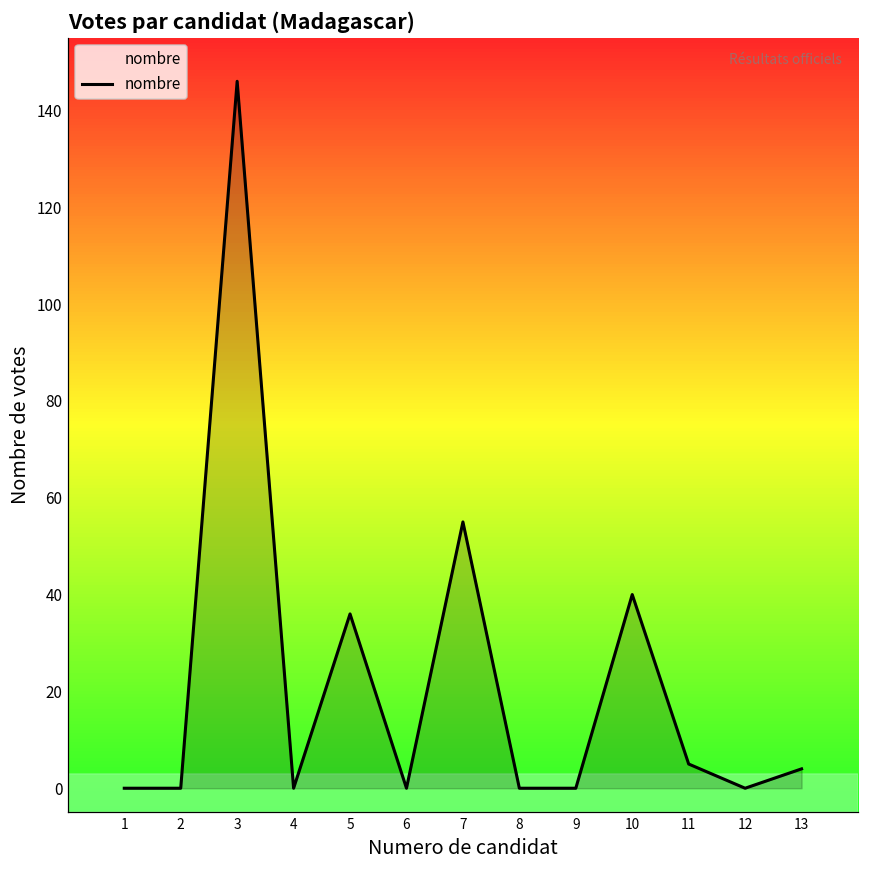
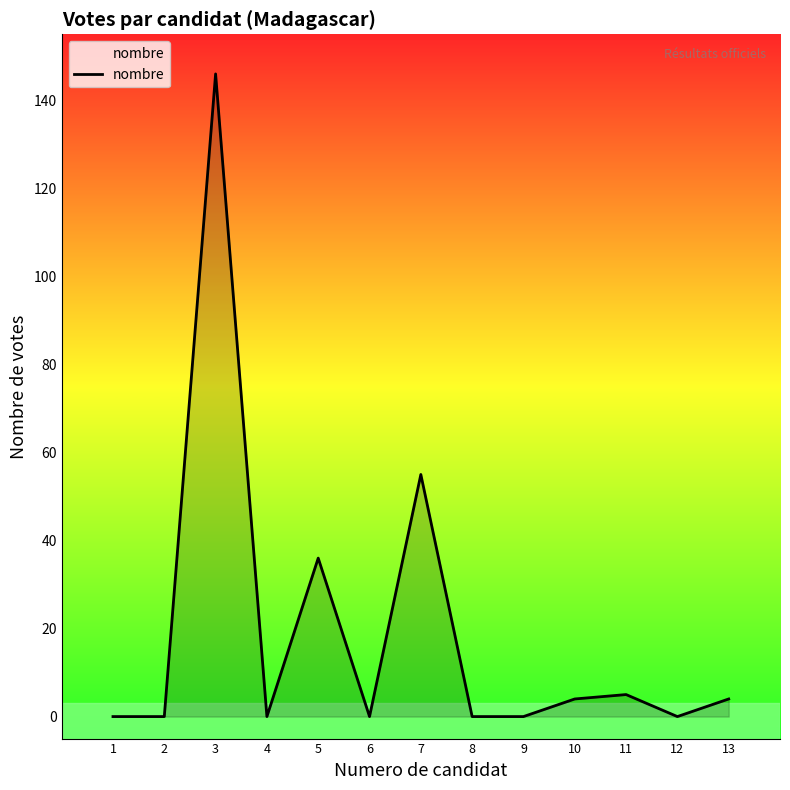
10: 40 -> 4
